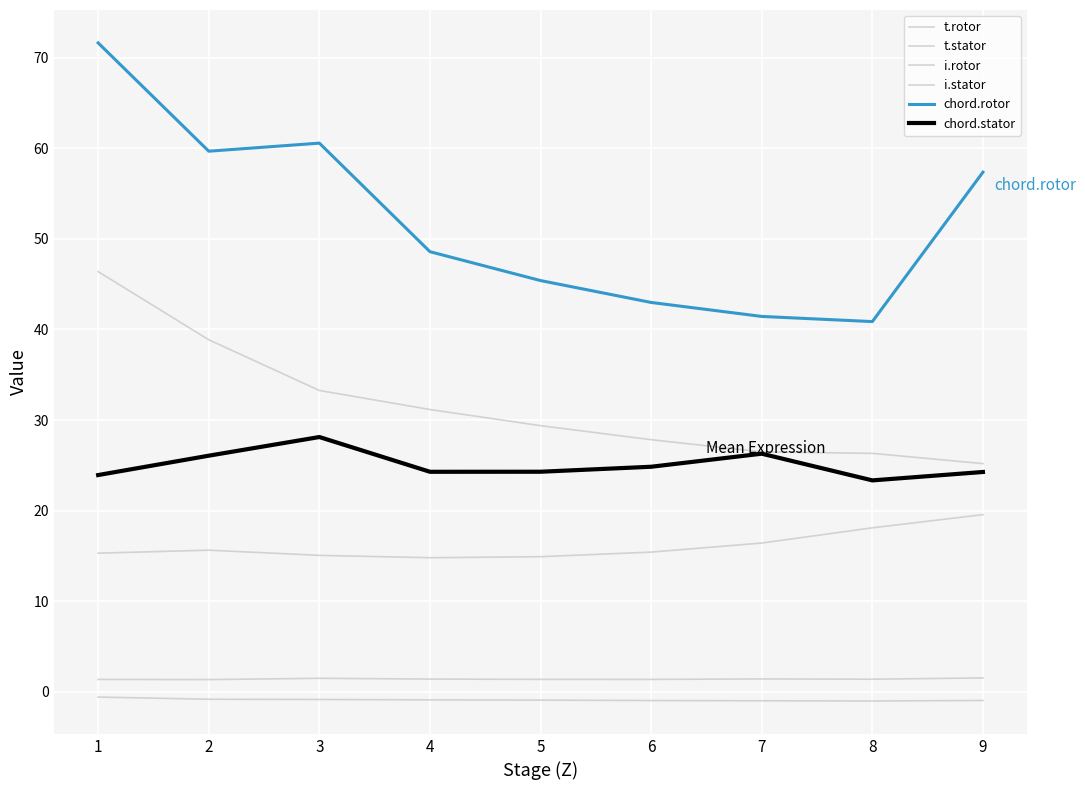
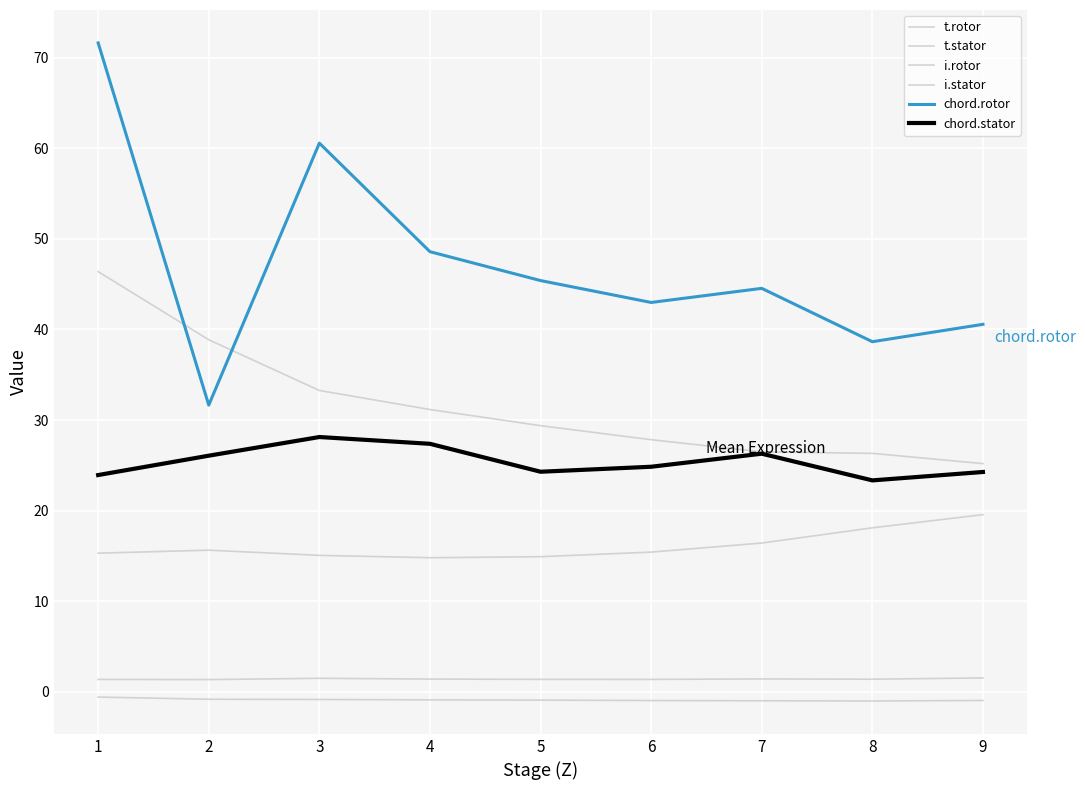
chord.rotor, 2: 60 -> 32
chord.stator, 4: 24 -> 27
chord.rotor, 7: 41 -> 45
chord.rotor, 8: 41 -> 39
chord.rotor, 9: 57 -> 41
